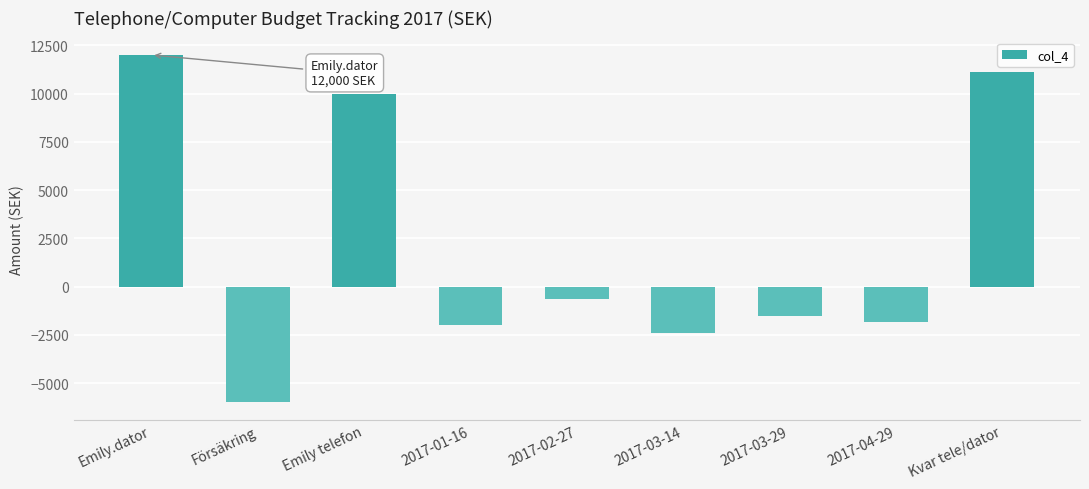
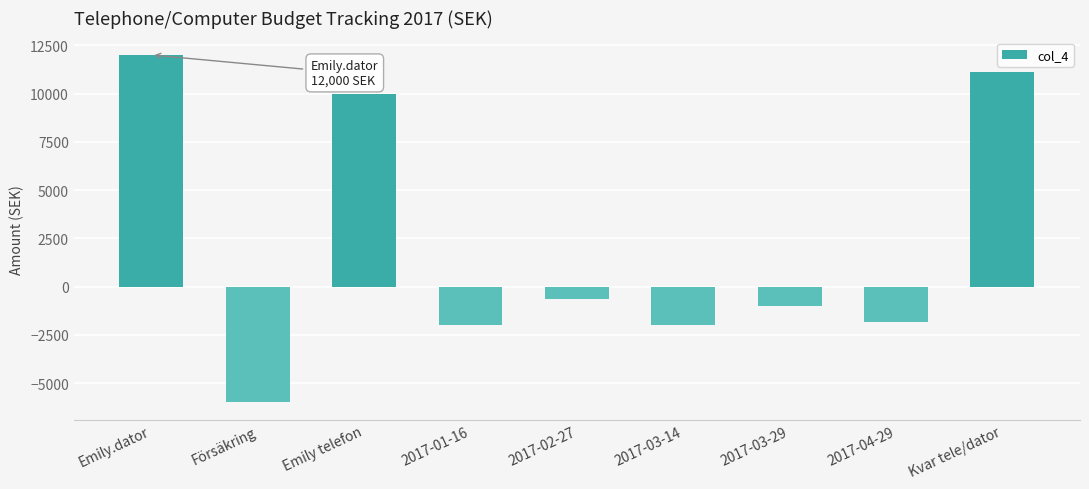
2017-03-14: -2400 -> -2000
2017-03-29: -1500 -> -1000
